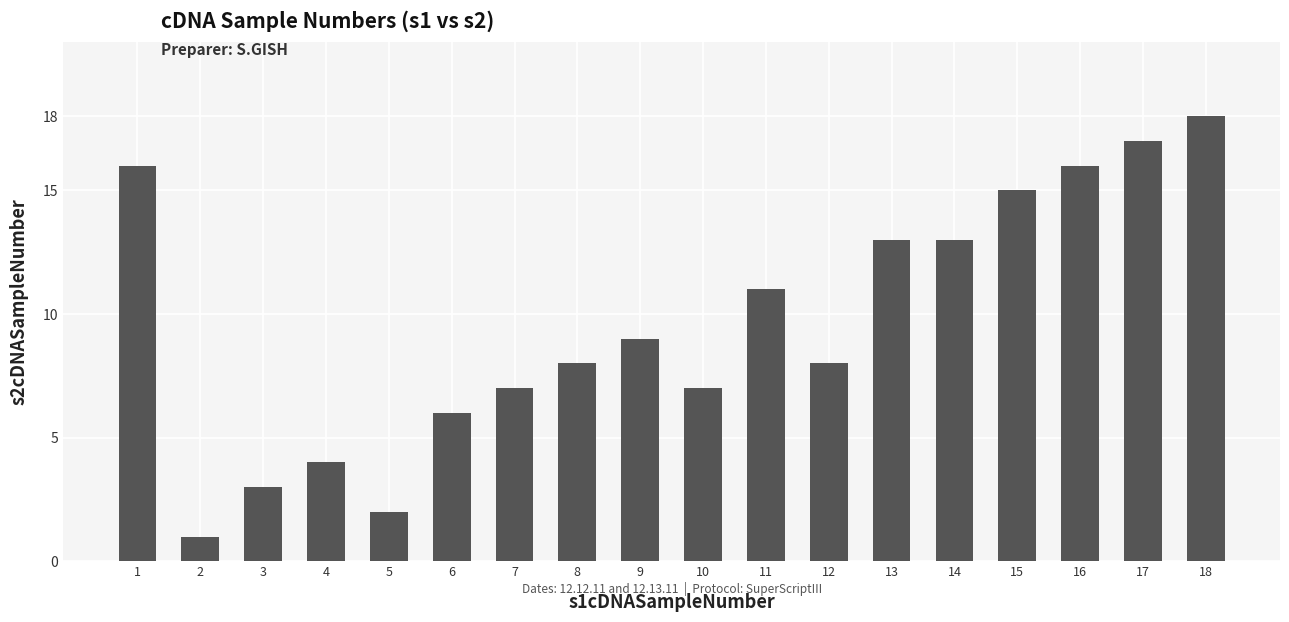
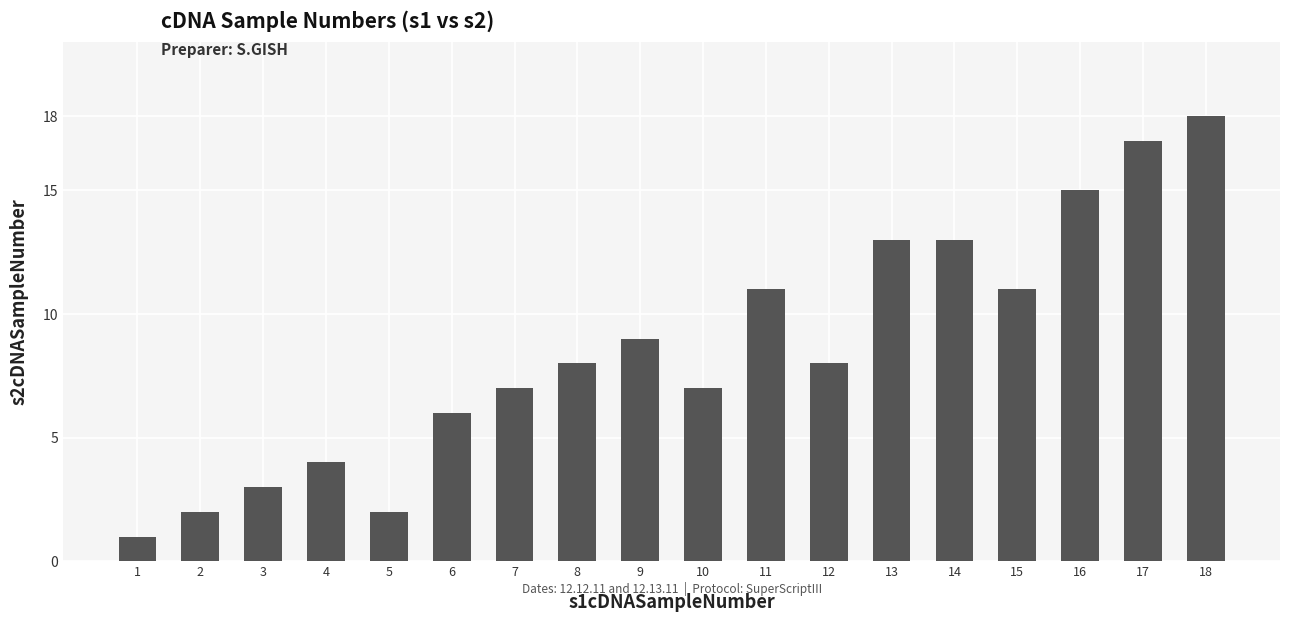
1: 16 -> 1
2: 1 -> 2
15: 15 -> 11
16: 16 -> 15
